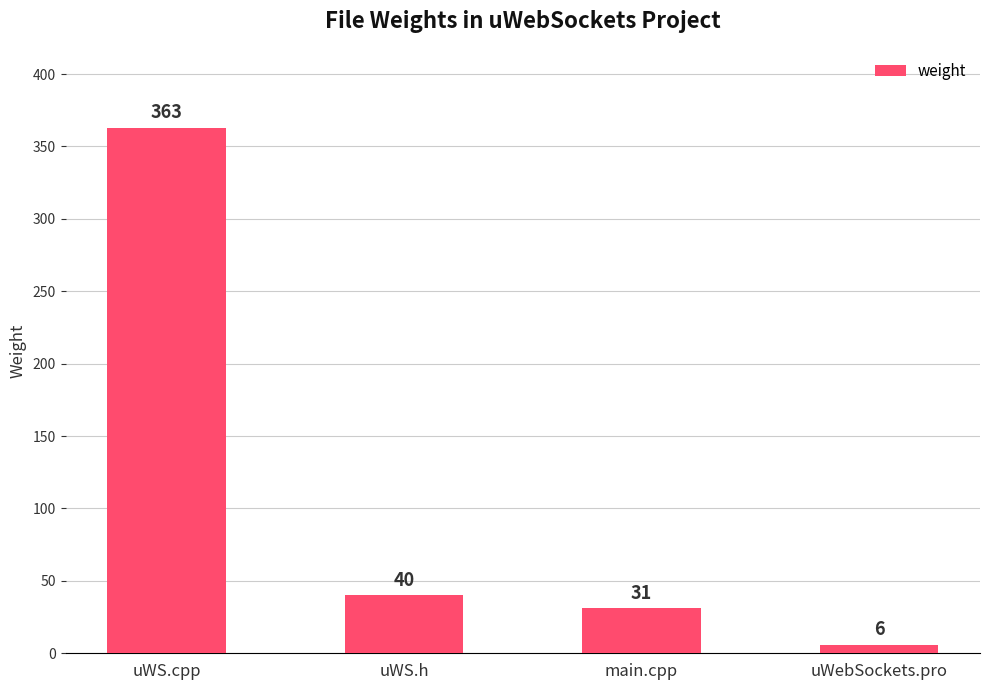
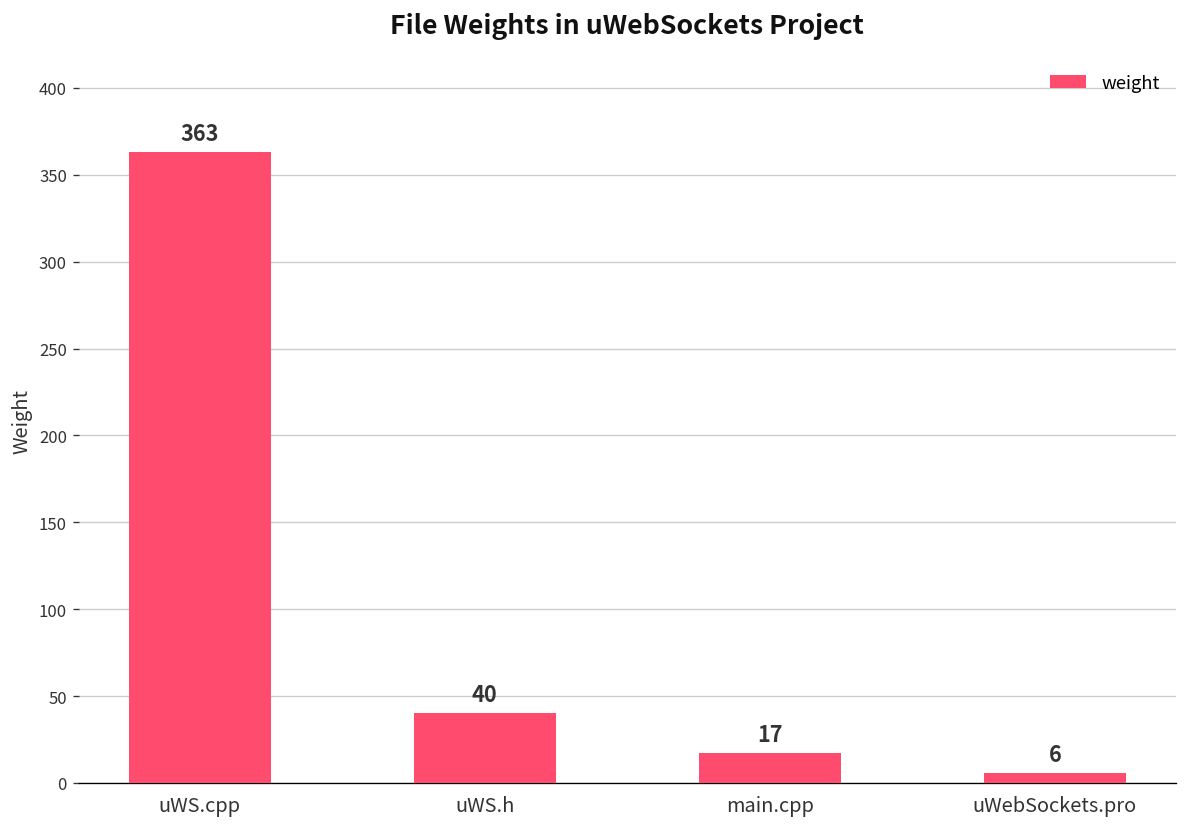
main.cpp: 31 -> 17
